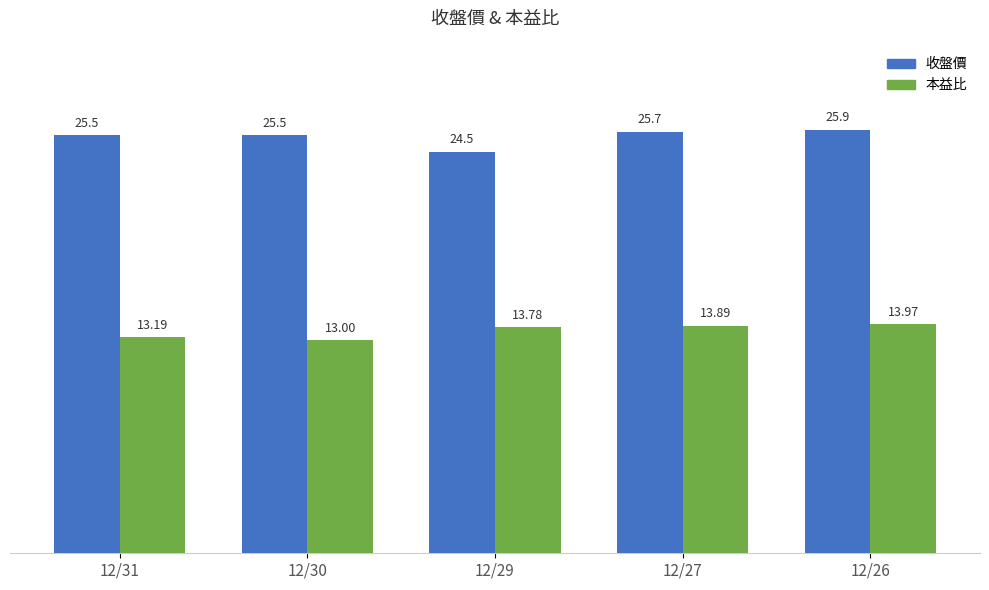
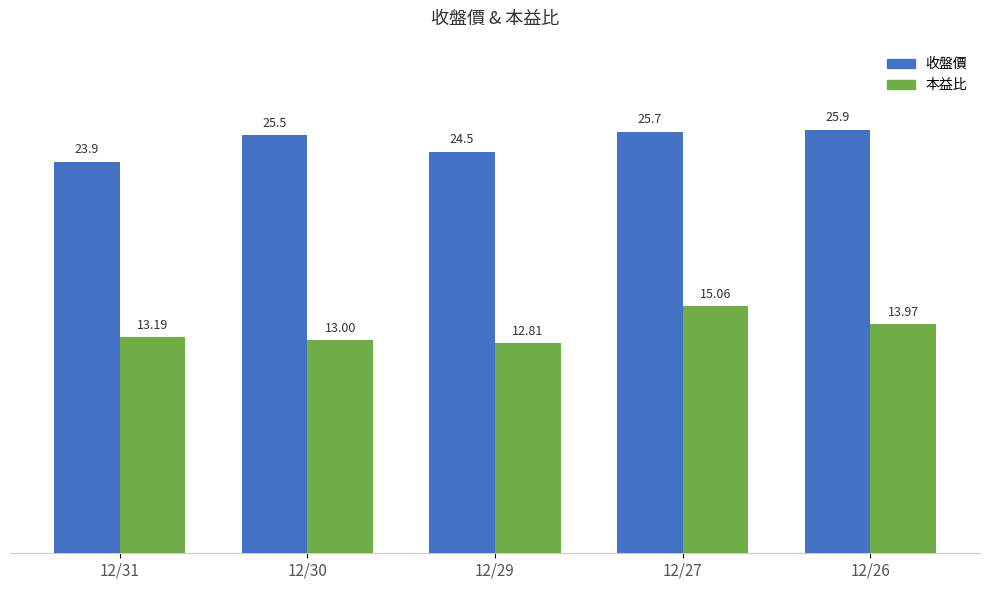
收盤價, 12/31: 25.5 -> 23.9
本益比, 12/29: 13.78 -> 12.81
本益比, 12/27: 13.89 -> 15.06
